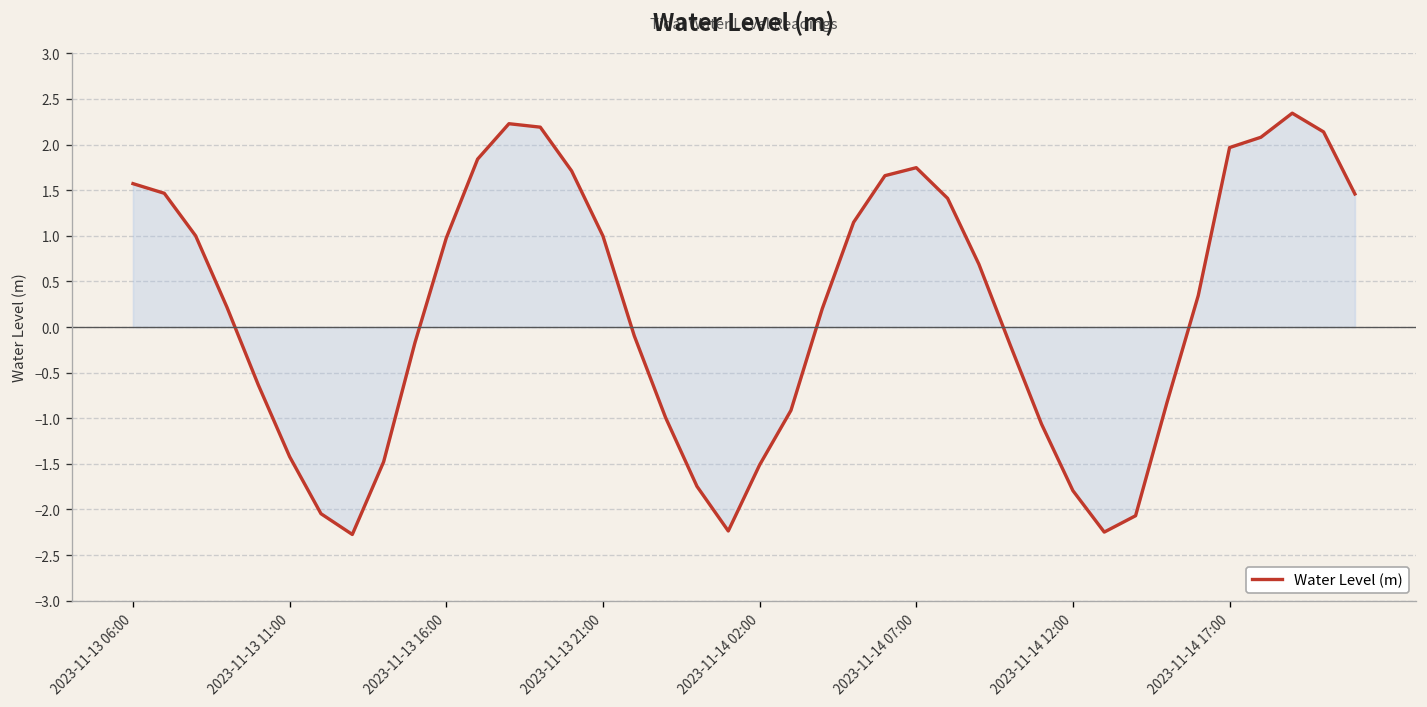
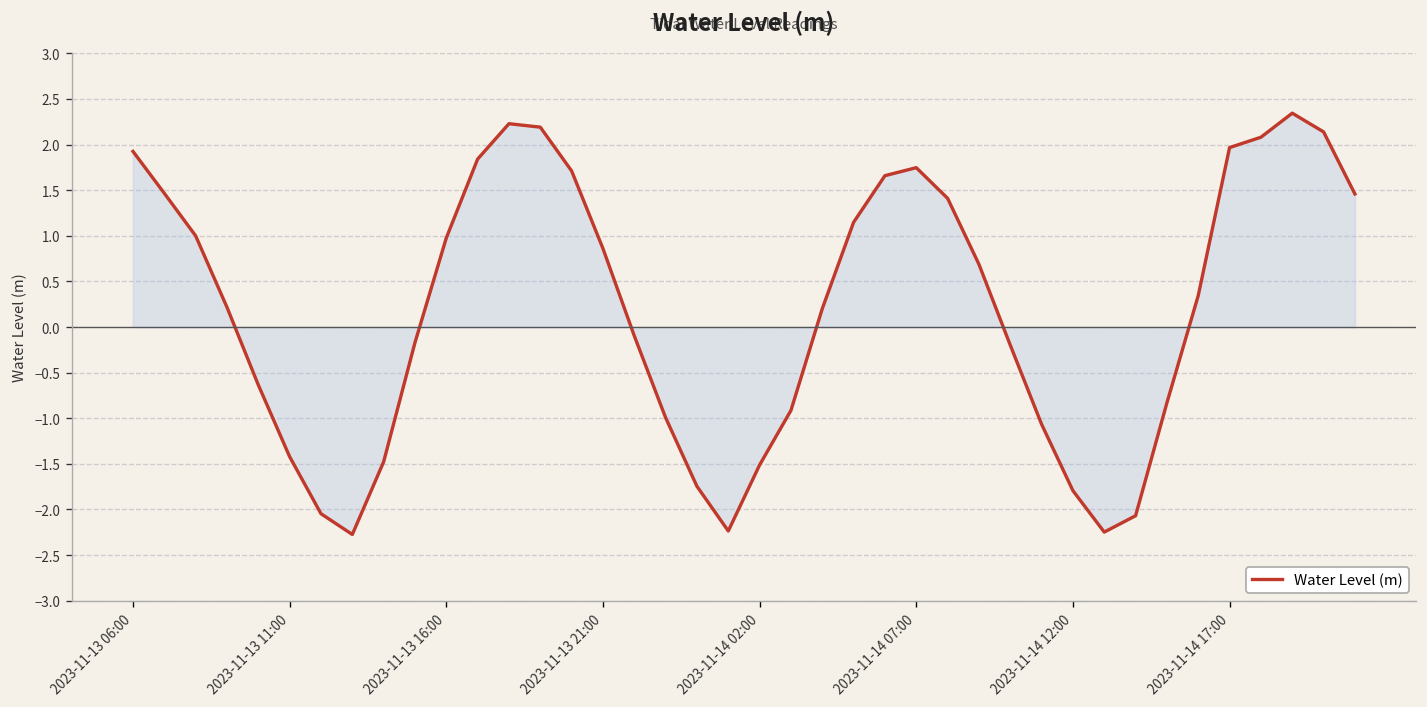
Water Level (m), 2023-11-13 06:00: 1.6 -> 1.9
Water Level (m), 2023-11-13 21:00: 1.0 -> 0.9
